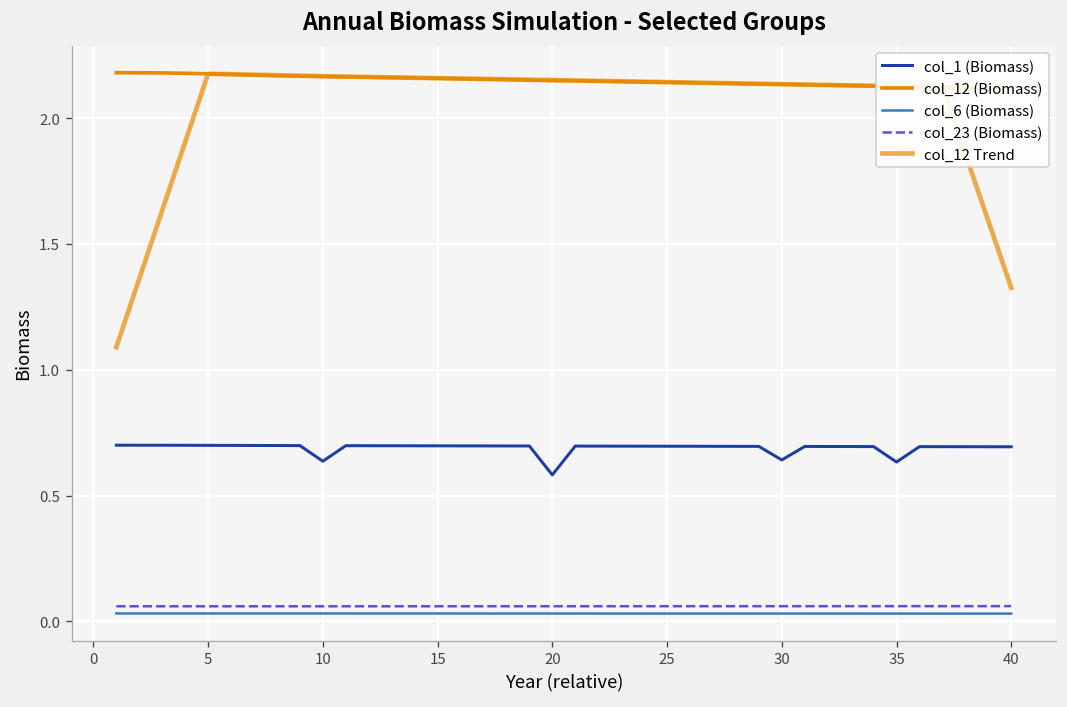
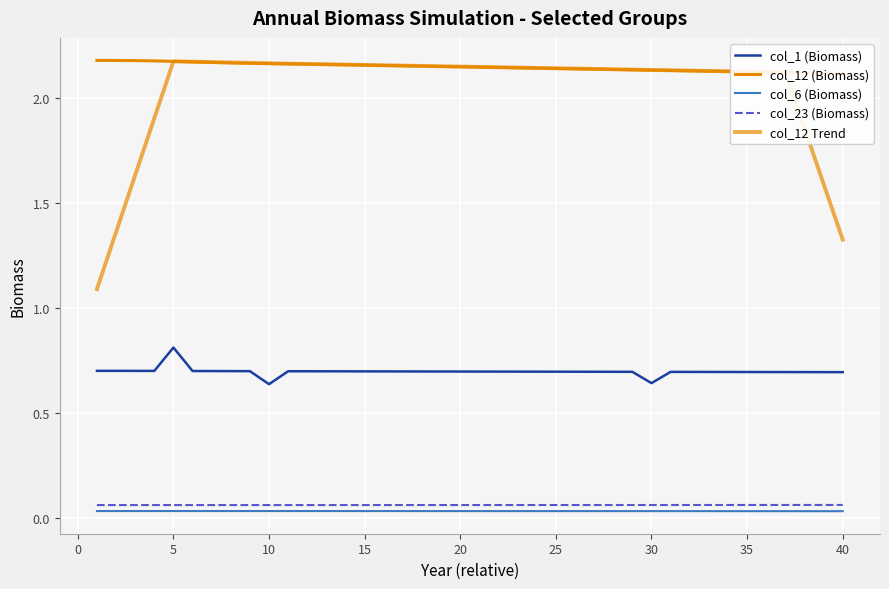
col_1 (Biomass), 5: 0.70 -> 0.81
col_1 (Biomass), 20: 0.58 -> 0.70
col_1 (Biomass), 35: 0.63 -> 0.69
